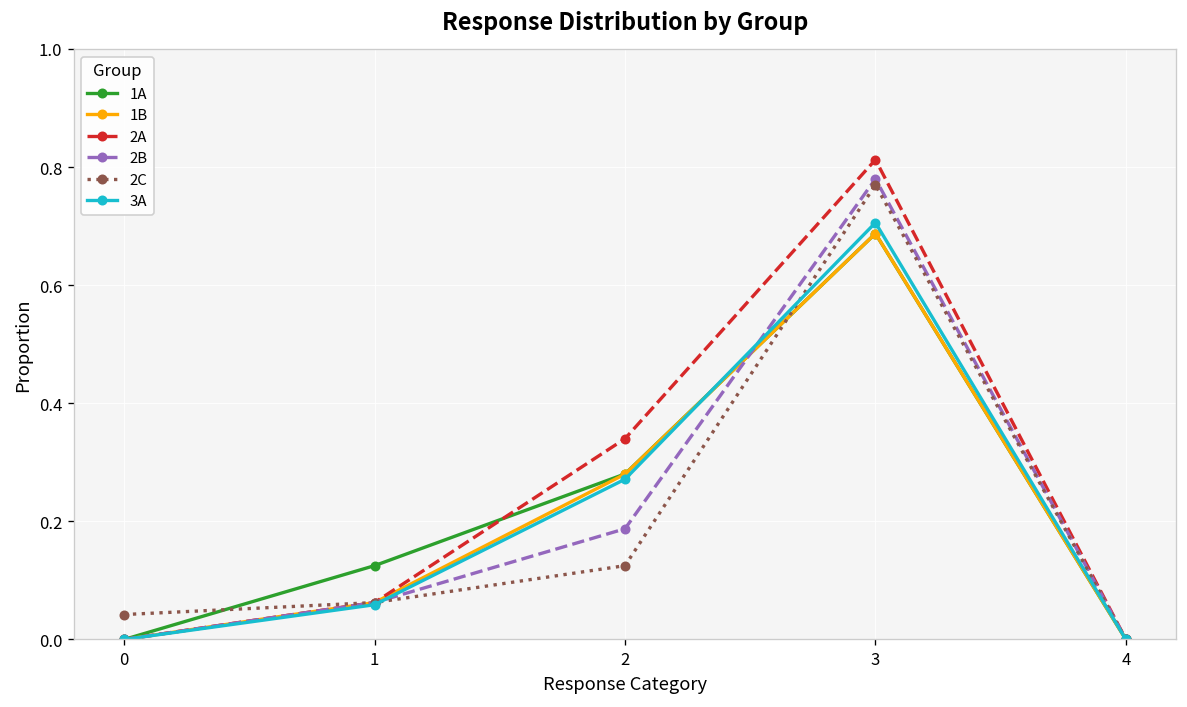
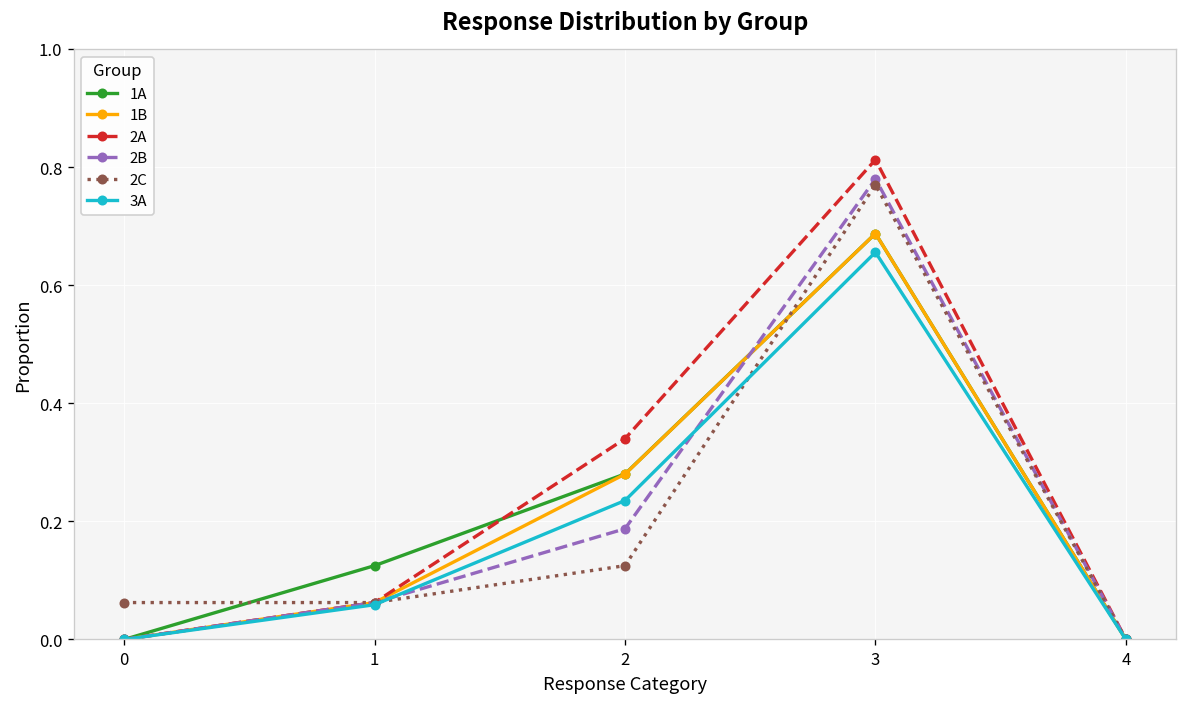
2C, 0: 0.04 -> 0.06
3A, 2: 0.27 -> 0.24
3A, 3: 0.71 -> 0.66
